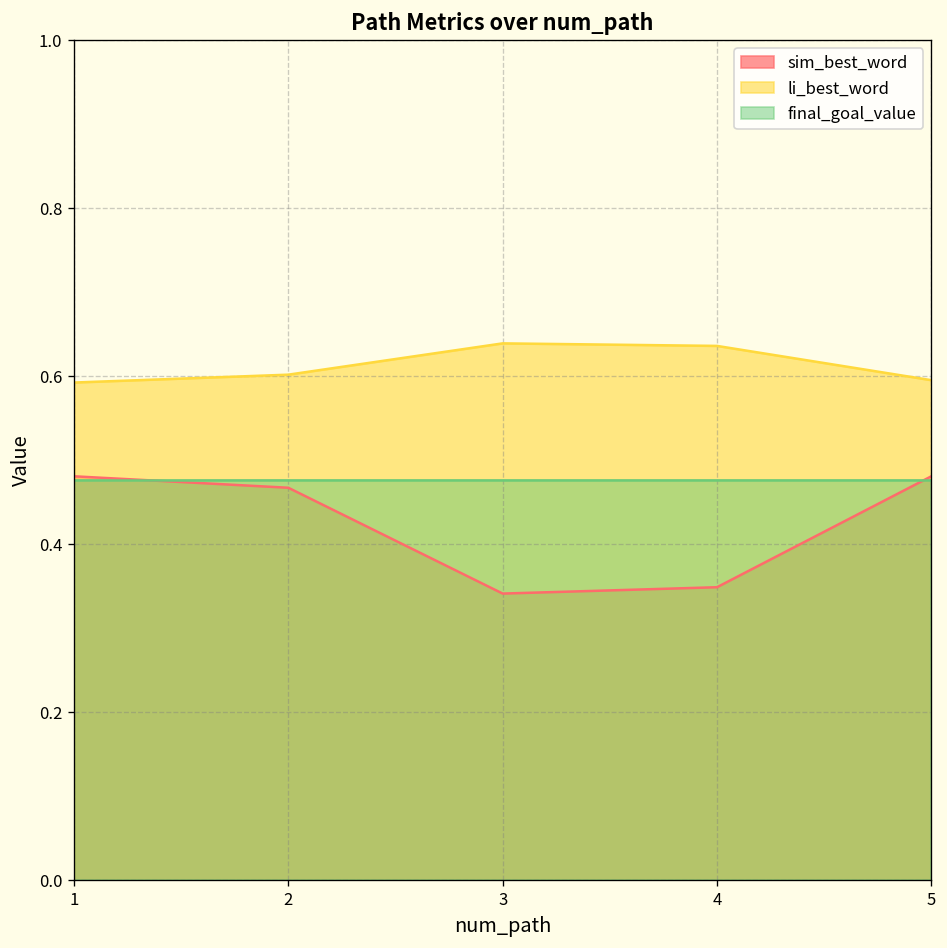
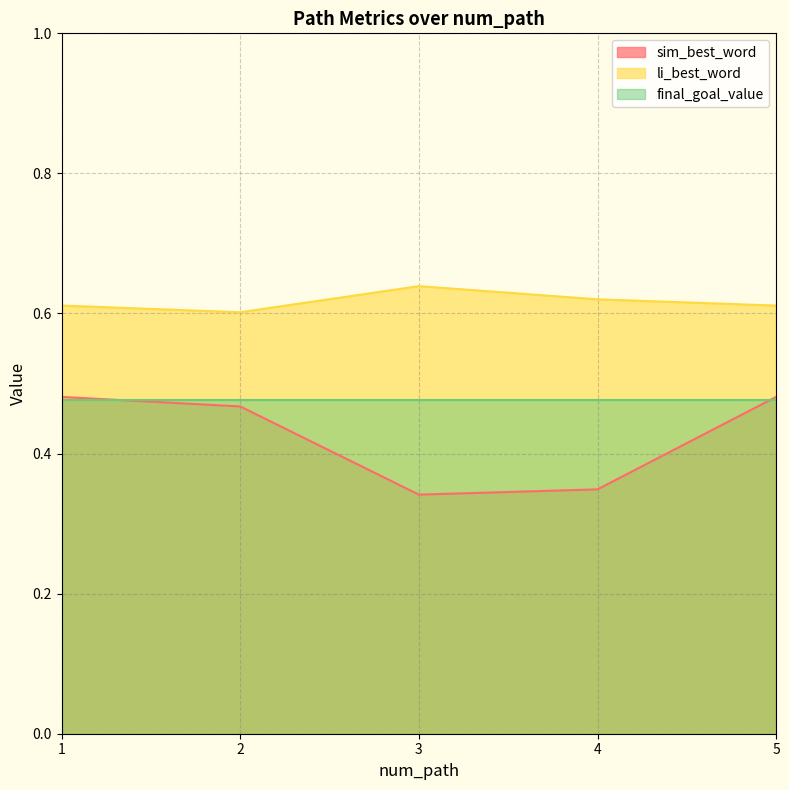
li_best_word, 1: 0.59 -> 0.61
li_best_word, 4: 0.64 -> 0.62
li_best_word, 5: 0.60 -> 0.61
